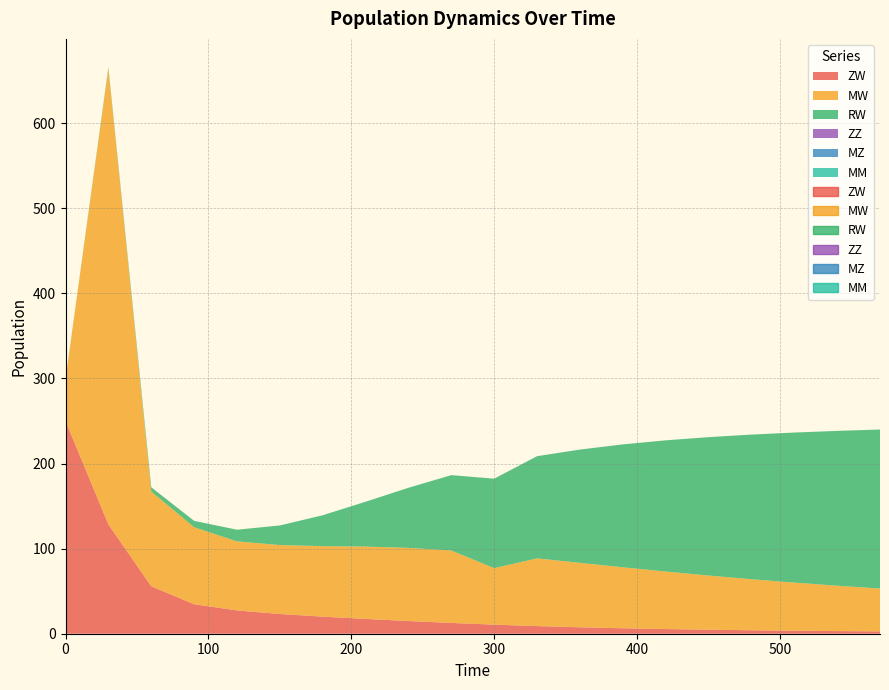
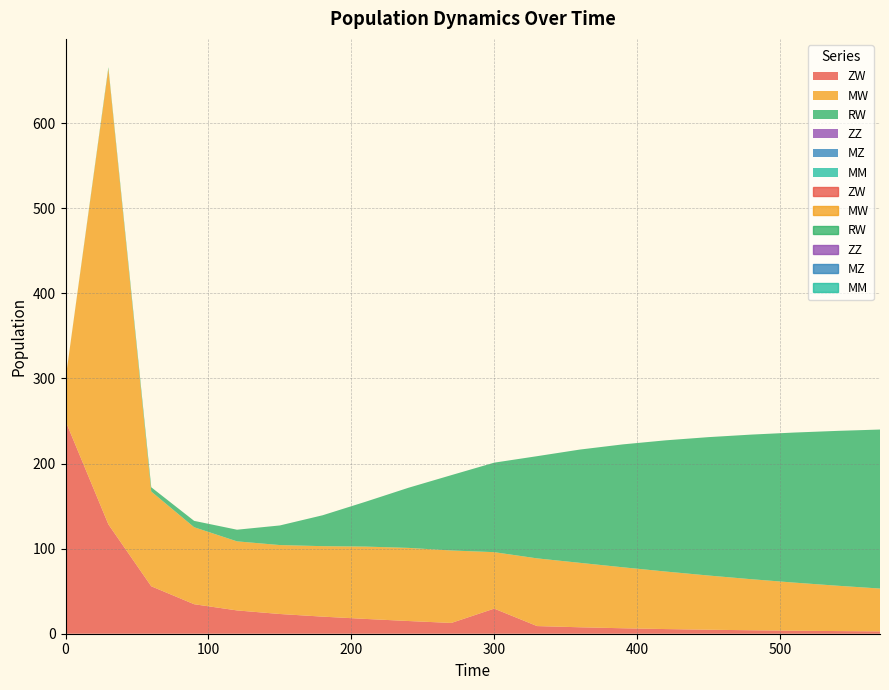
ZW, 300: 10 -> 30
